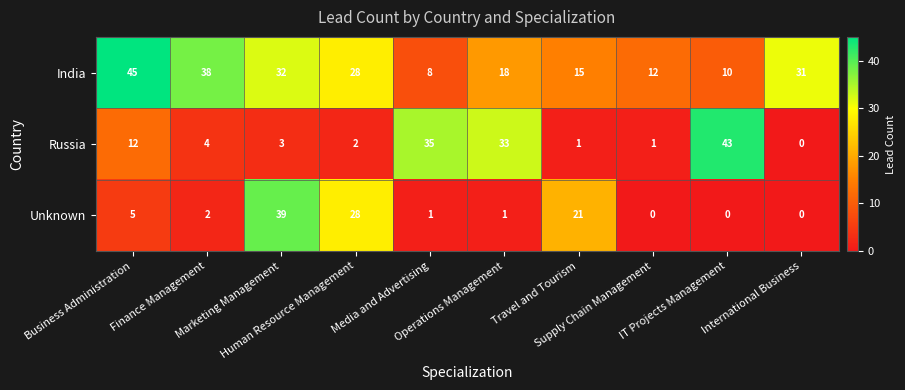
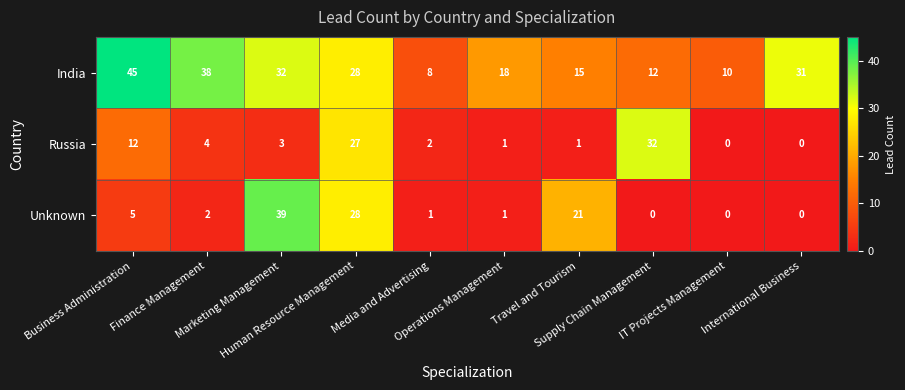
Russia, Human Resource Management: 2 -> 27
Russia, Media and Advertising: 35 -> 2
Russia, Operations Management: 33 -> 1
Russia, Supply Chain Management: 1 -> 32
Russia, IT Projects Management: 43 -> 0
